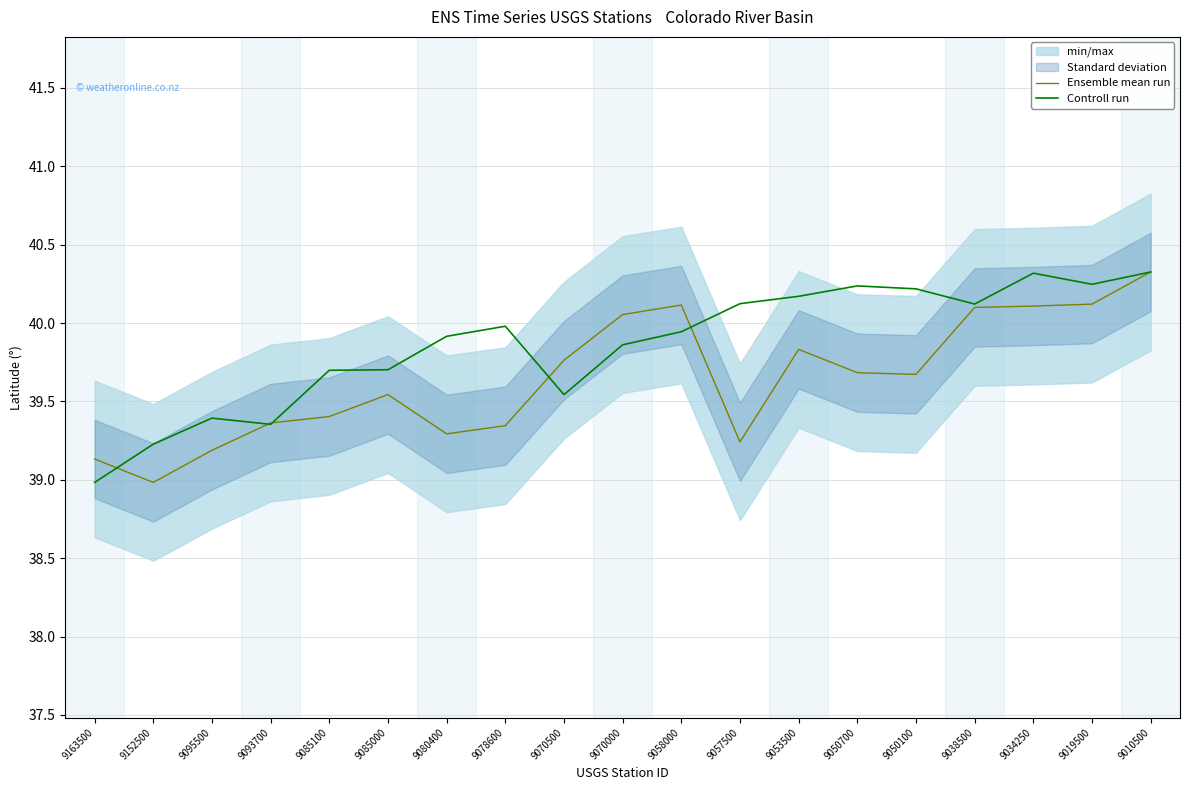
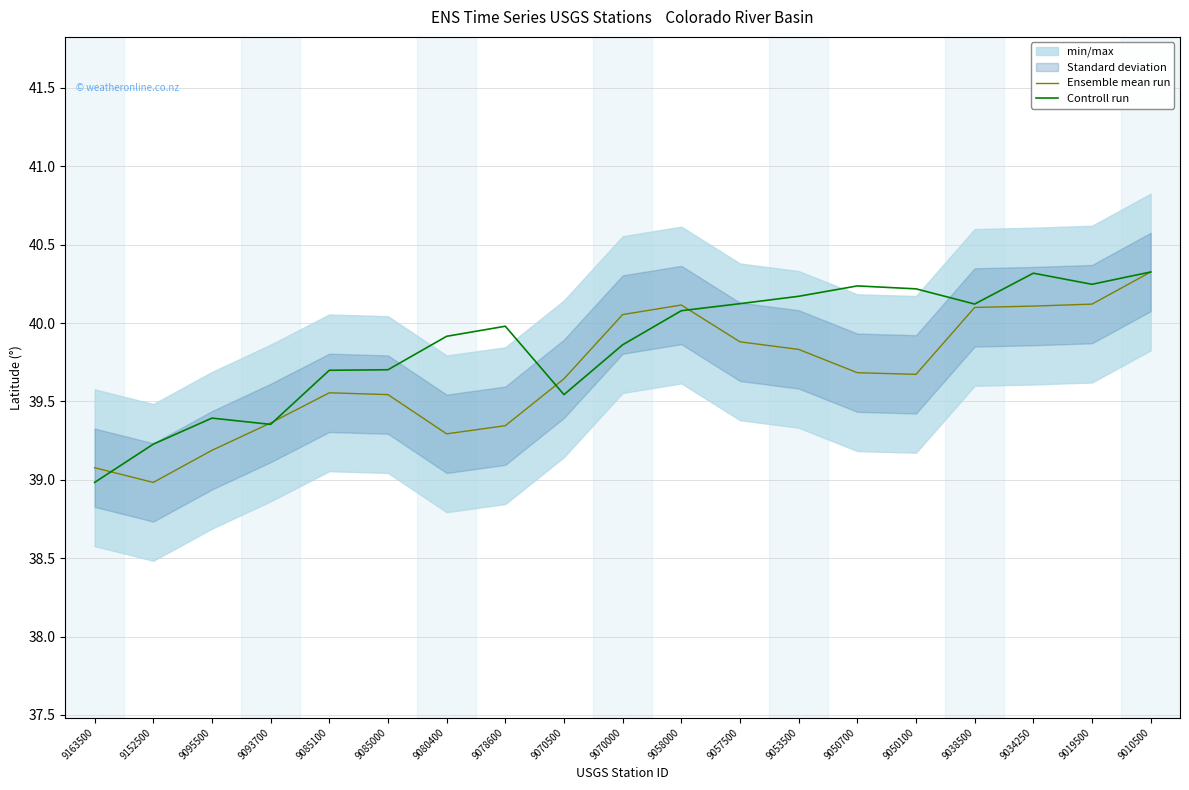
Ensemble mean run, 9163500: 39.13 -> 39.08
Ensemble mean run, 9085100: 39.40 -> 39.55
Ensemble mean run, 9070500: 39.76 -> 39.64
Controll run, 9058000: 39.94 -> 40.08
Ensemble mean run, 9057500: 39.24 -> 39.88
